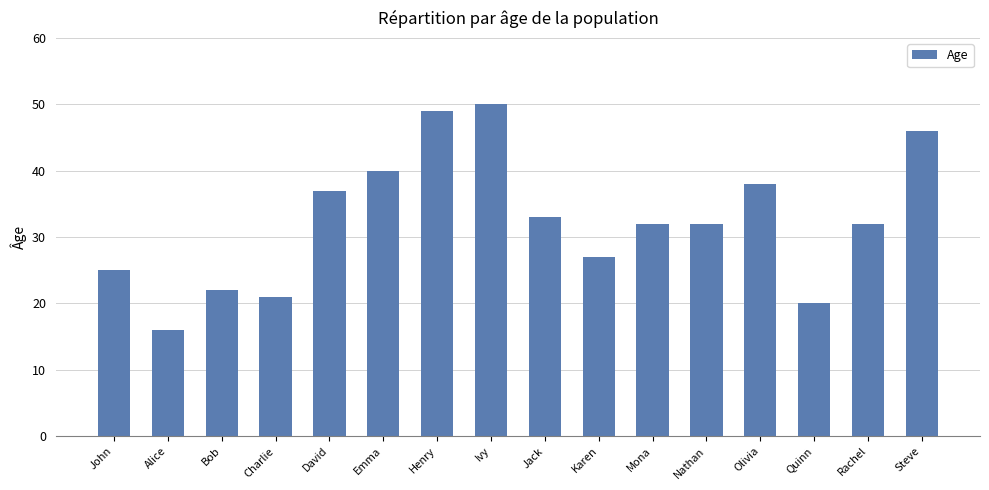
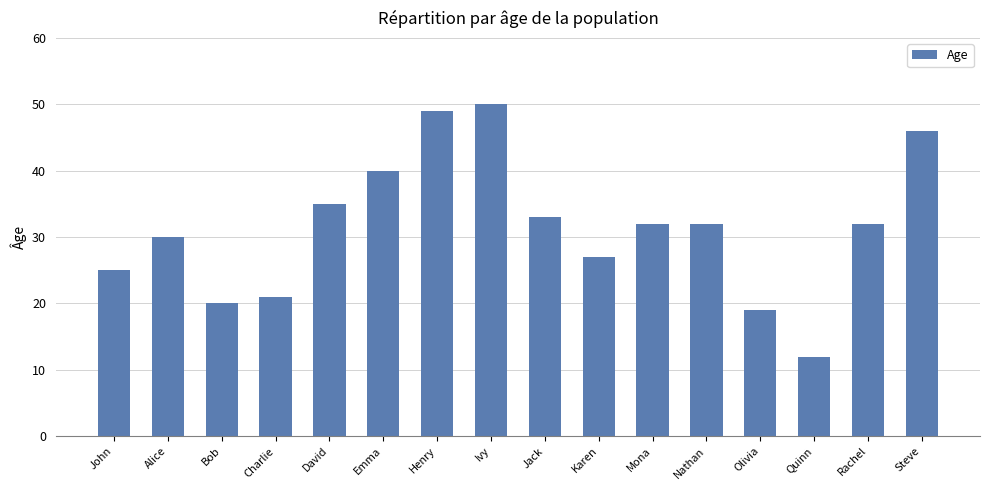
Alice: 16 -> 30
Bob: 22 -> 20
David: 37 -> 35
Olivia: 38 -> 19
Quinn: 20 -> 12
